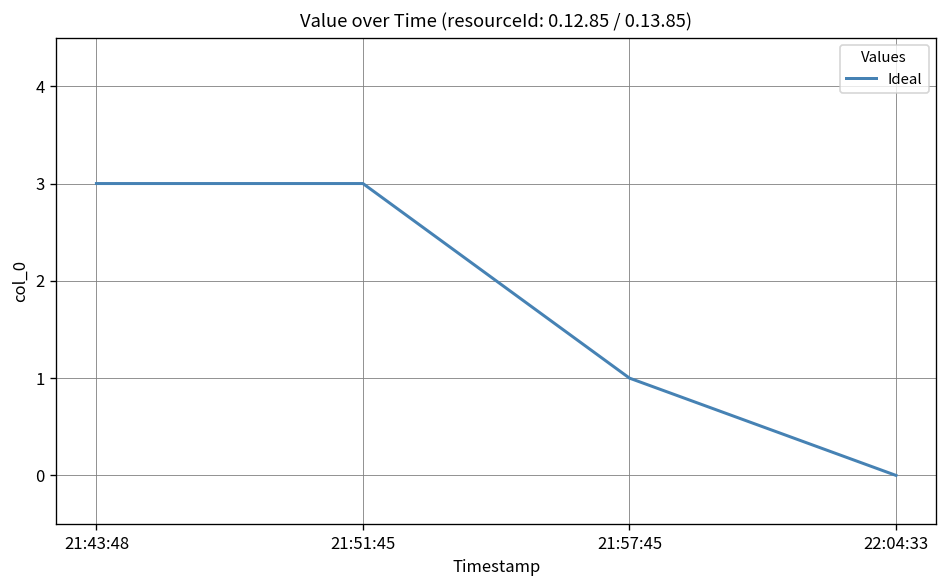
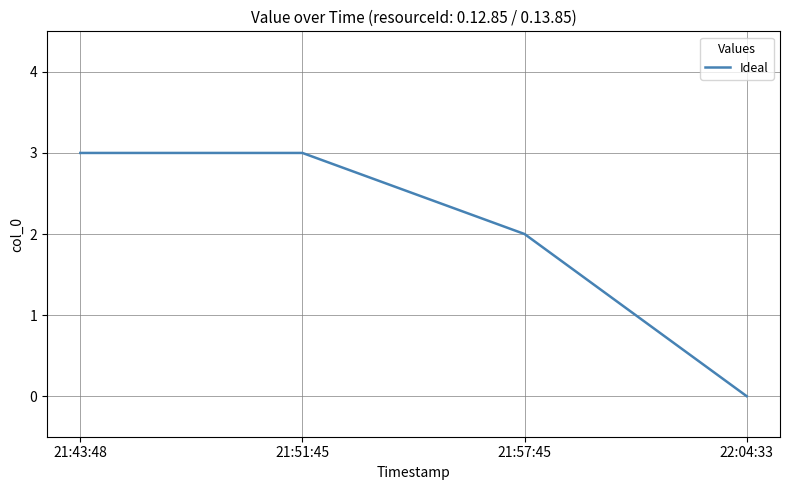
21:57:45: 1 -> 2
